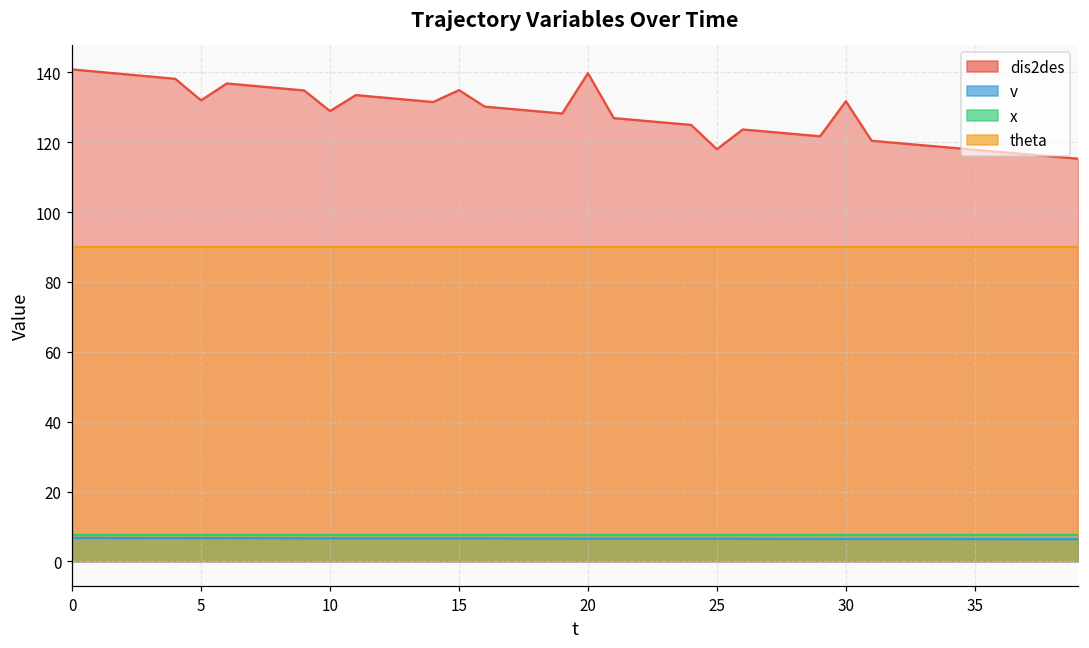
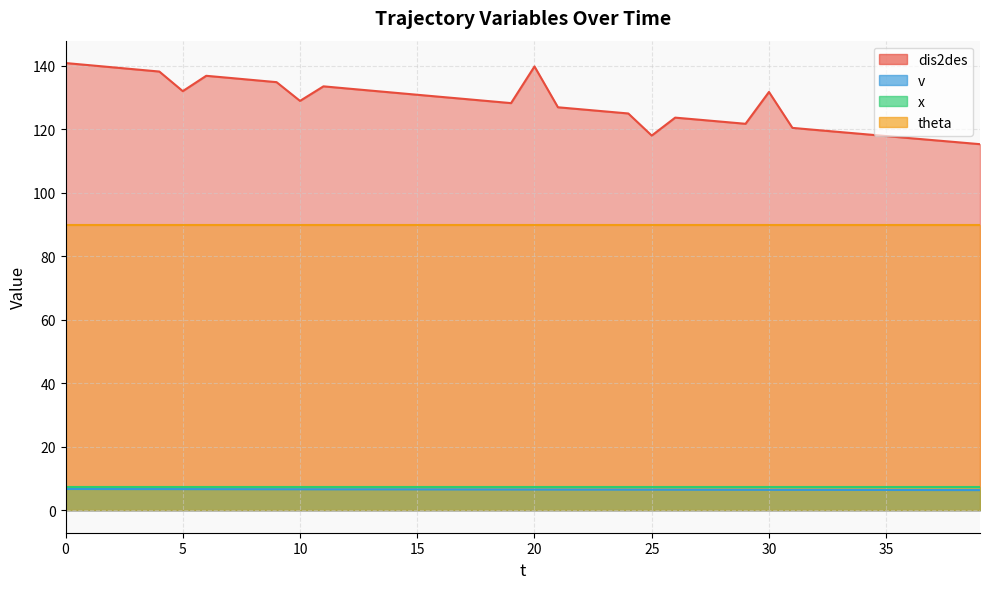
dis2des, 15: 135 -> 131
